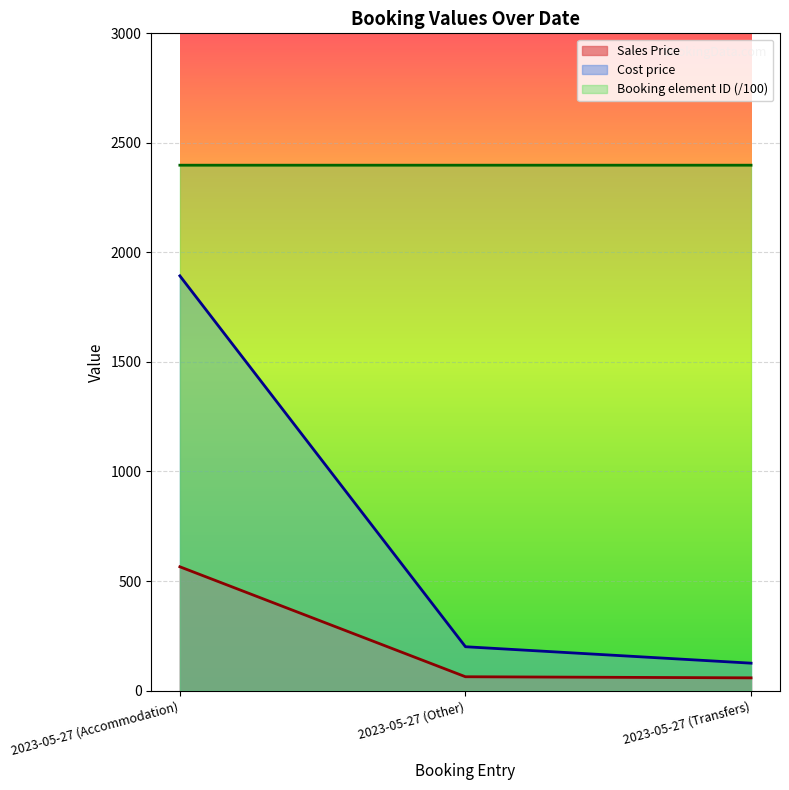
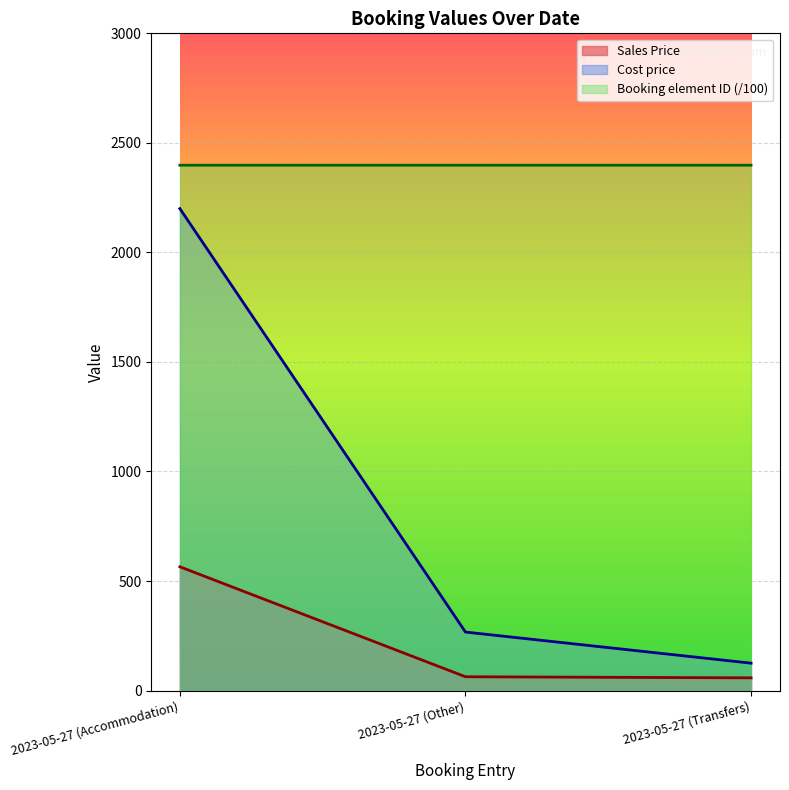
Cost price, 2023-05-27 (Accommodation): 1890 -> 2200
Cost price, 2023-05-27 (Other): 200 -> 270
